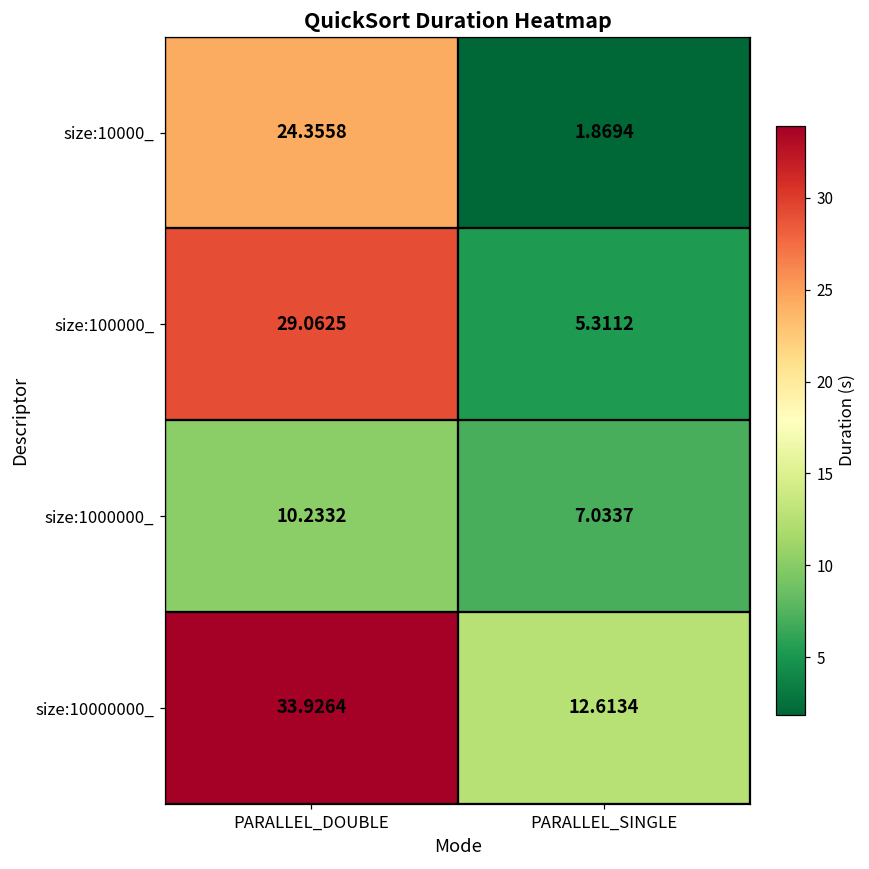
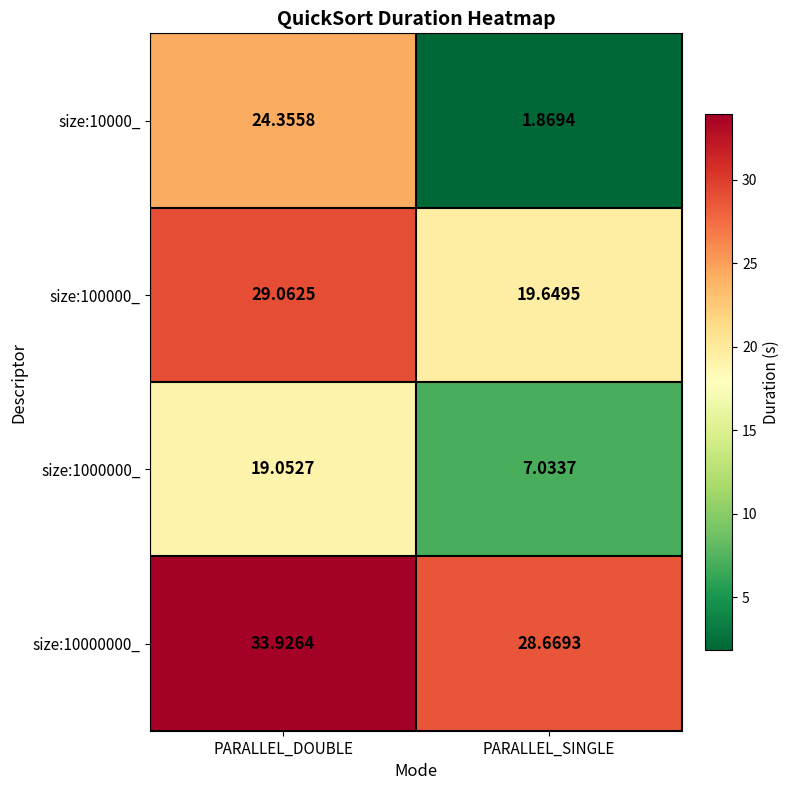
size:100000_, PARALLEL_SINGLE: 5.3112 -> 19.6495
size:1000000_, PARALLEL_DOUBLE: 10.2332 -> 19.0527
size:10000000_, PARALLEL_SINGLE: 12.6134 -> 28.6693
